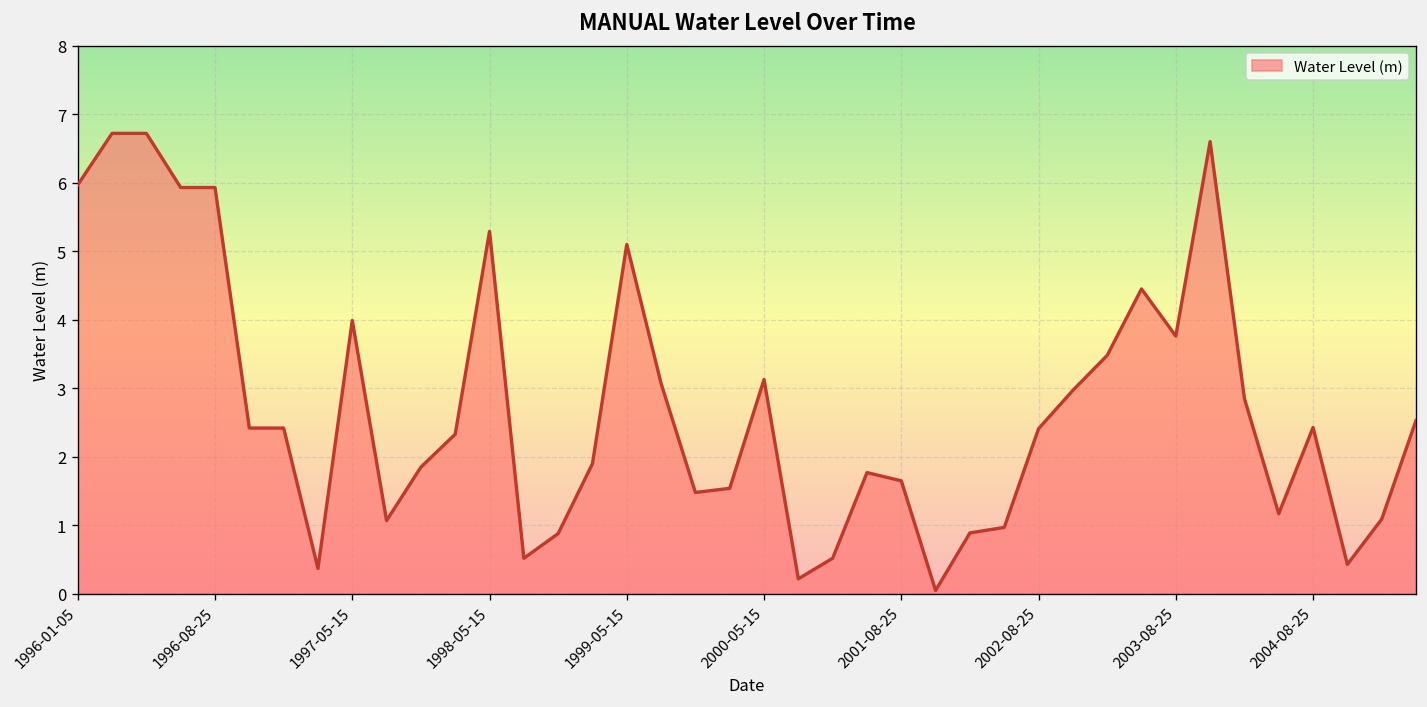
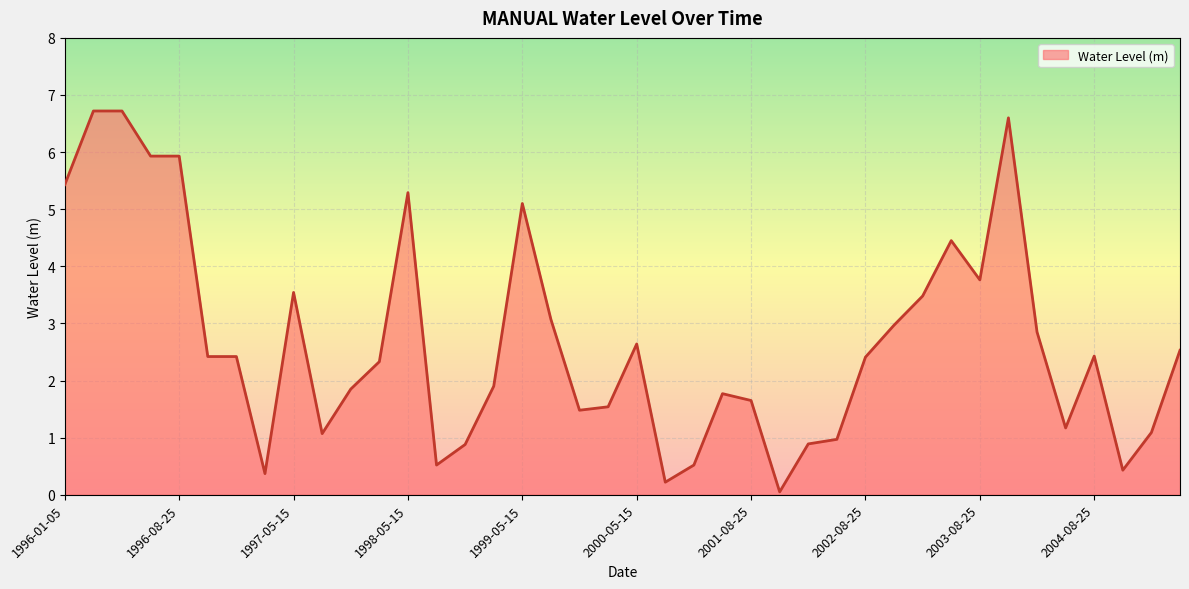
1996-01-05: 6.0 -> 5.4
1997-05-15: 4.0 -> 3.5
2000-05-15: 3.1 -> 2.6
